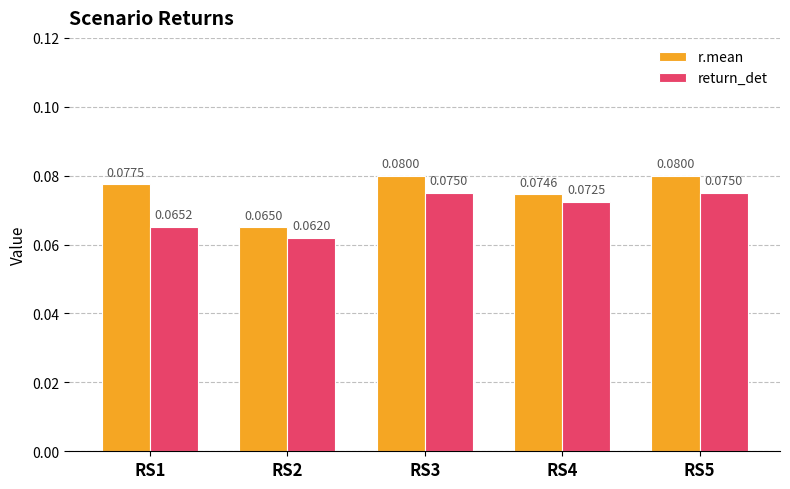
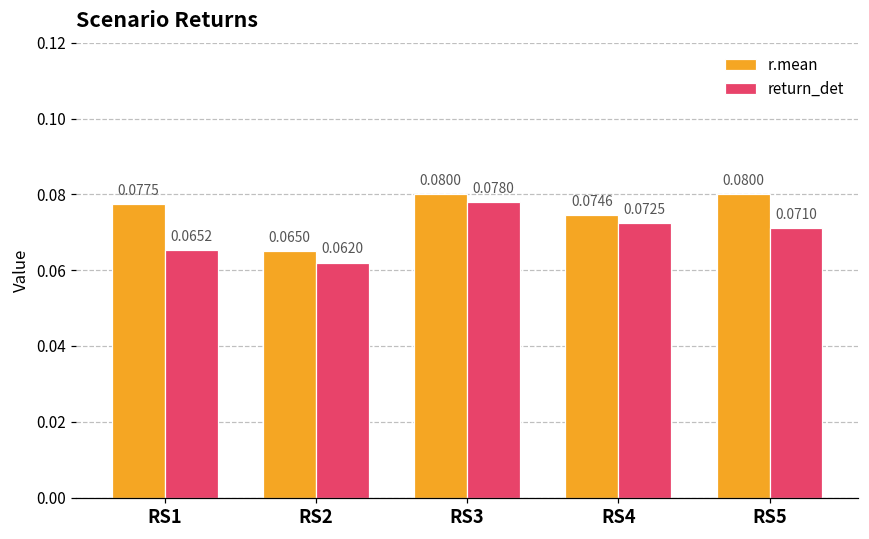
return_det, RS3: 0.0750 -> 0.0780
return_det, RS5: 0.0750 -> 0.0710
